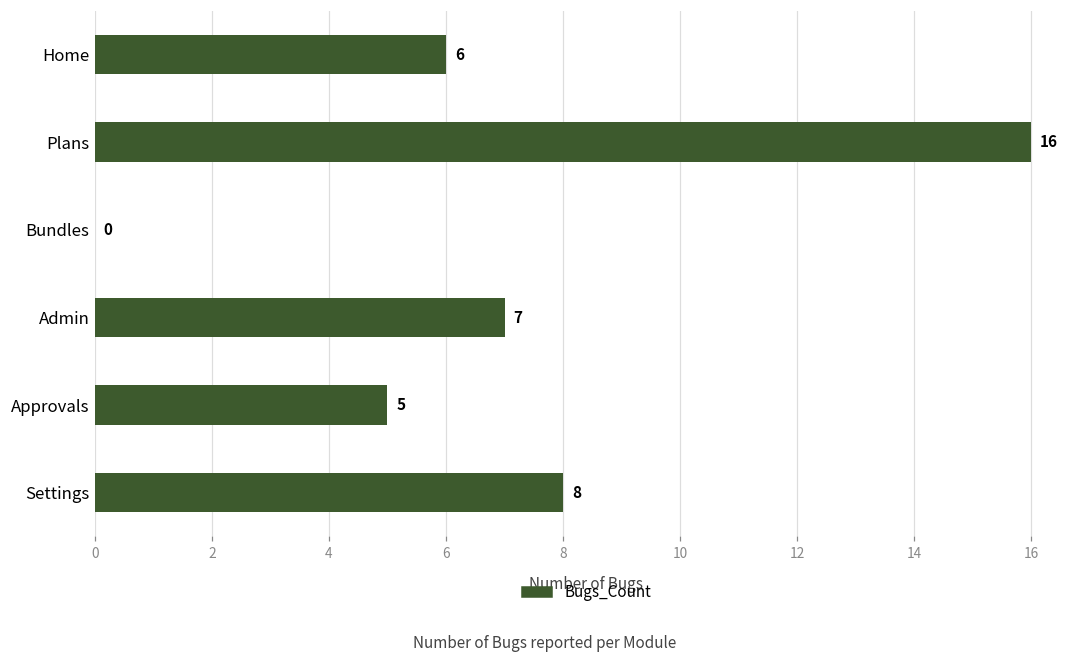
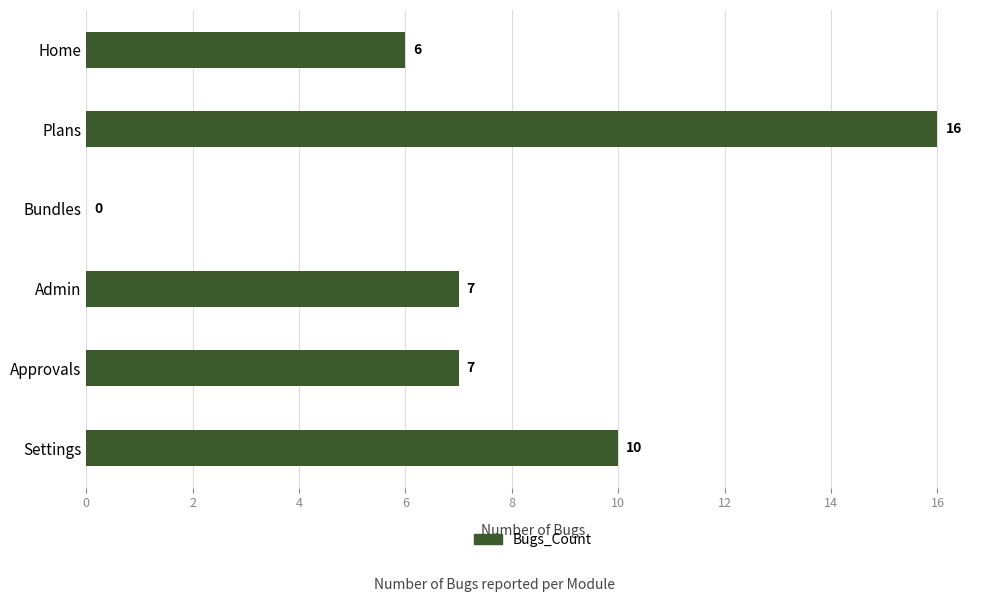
Approvals: 5 -> 7
Settings: 8 -> 10
